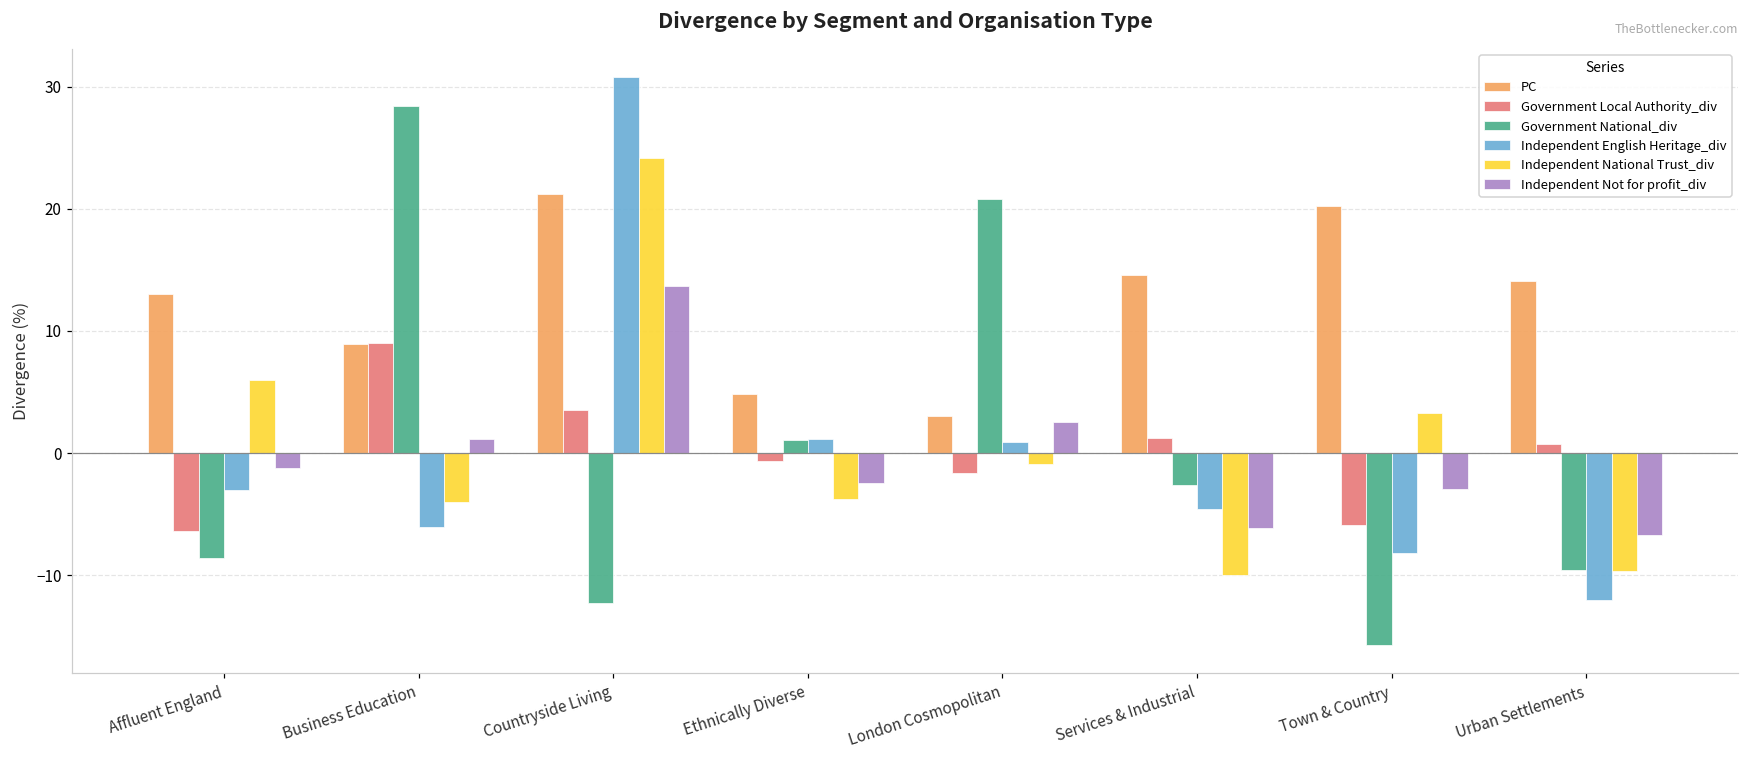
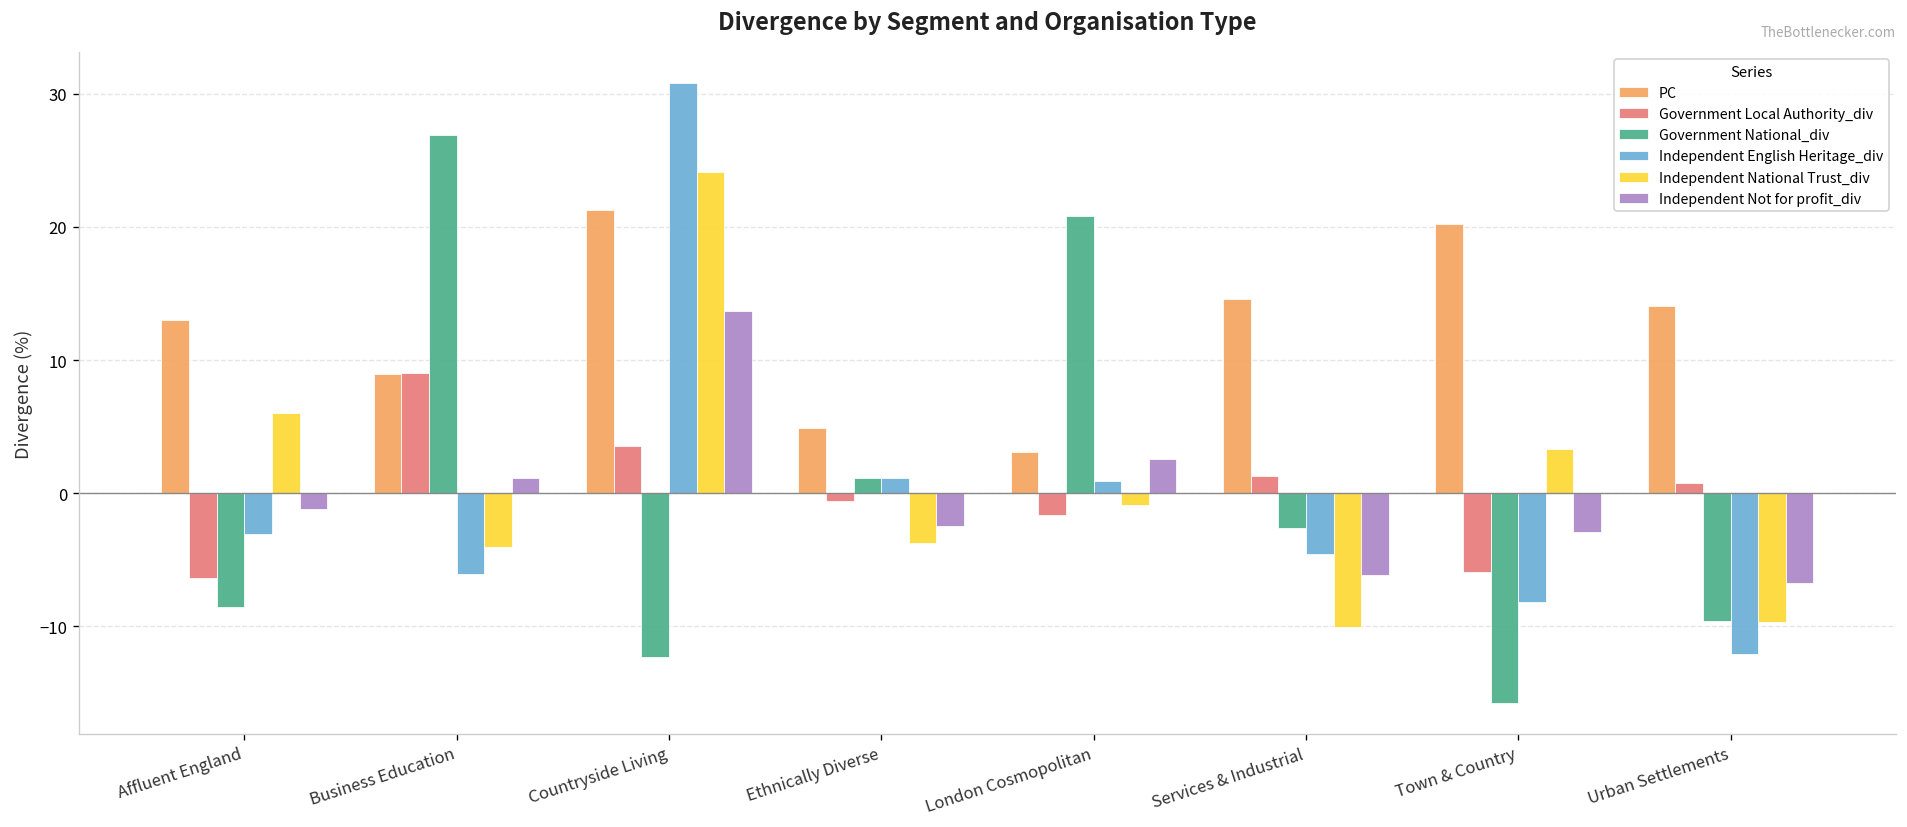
Government National_div, Business Education: 28.4 -> 26.9
